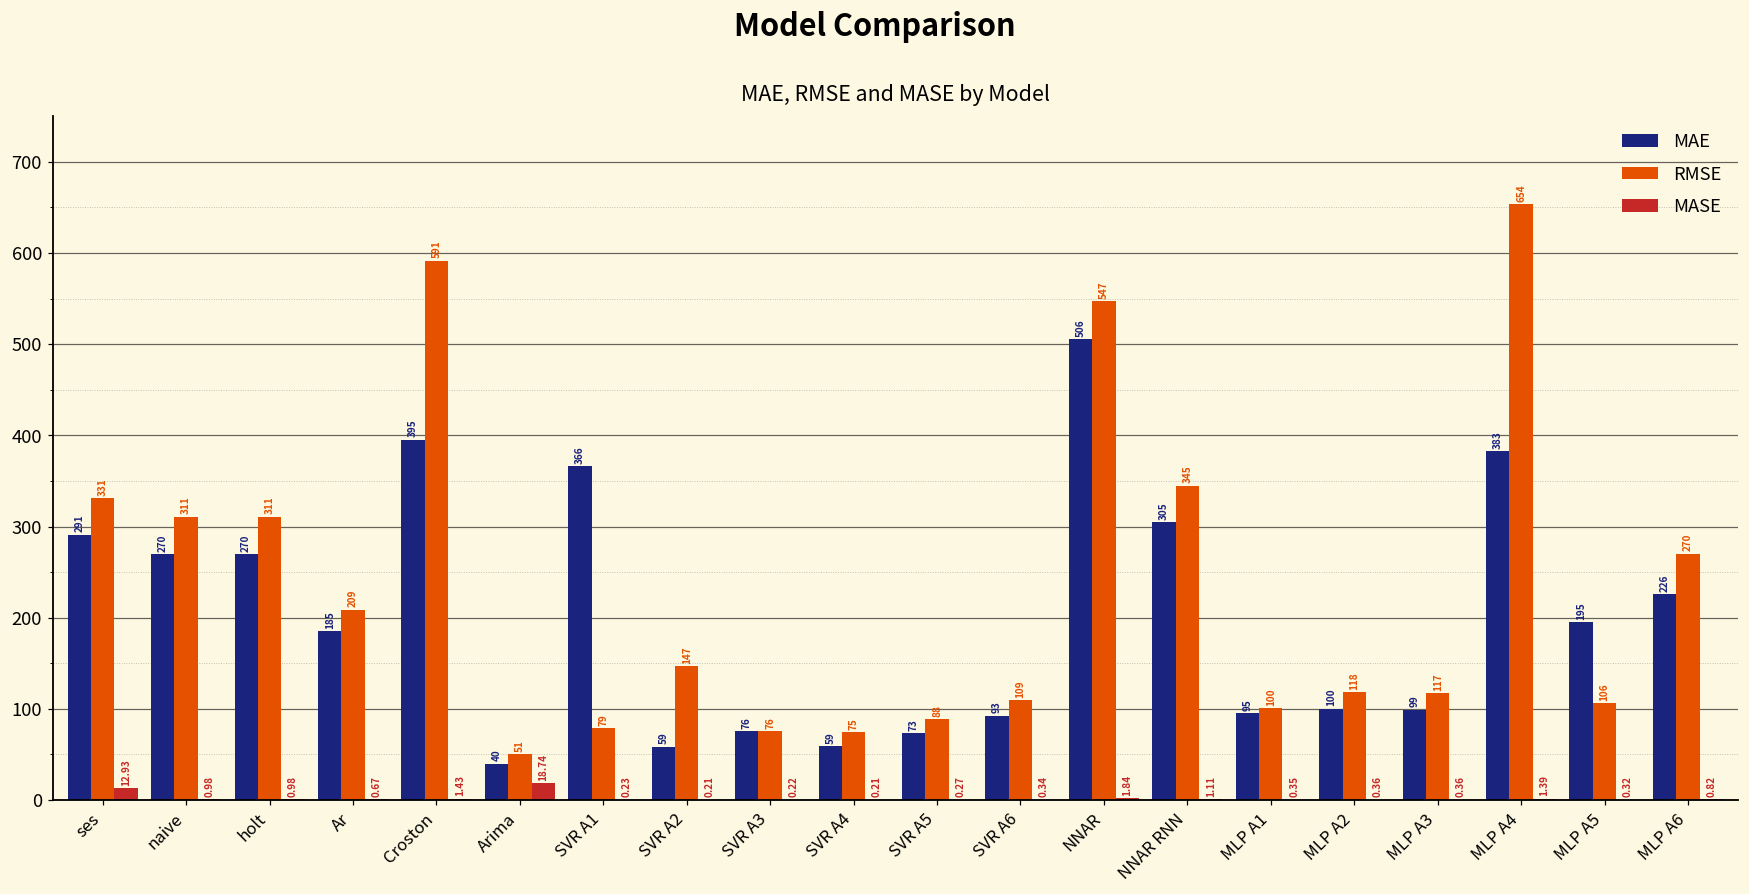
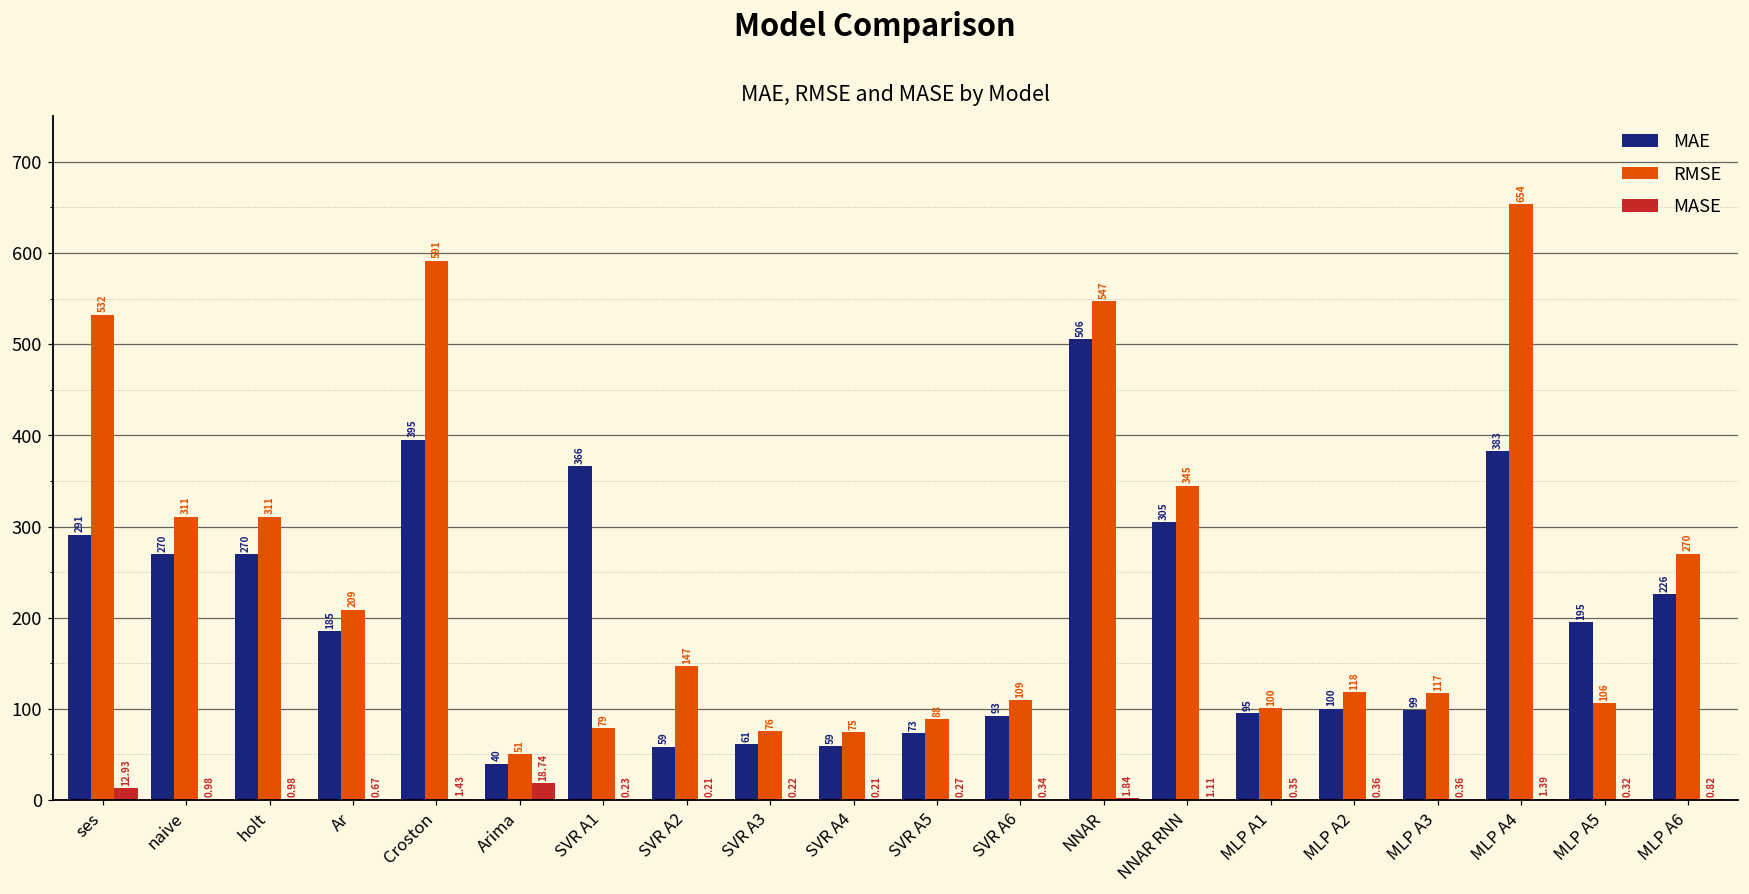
RMSE, ses: 331 -> 532
MAE, SVR A3: 76 -> 61
